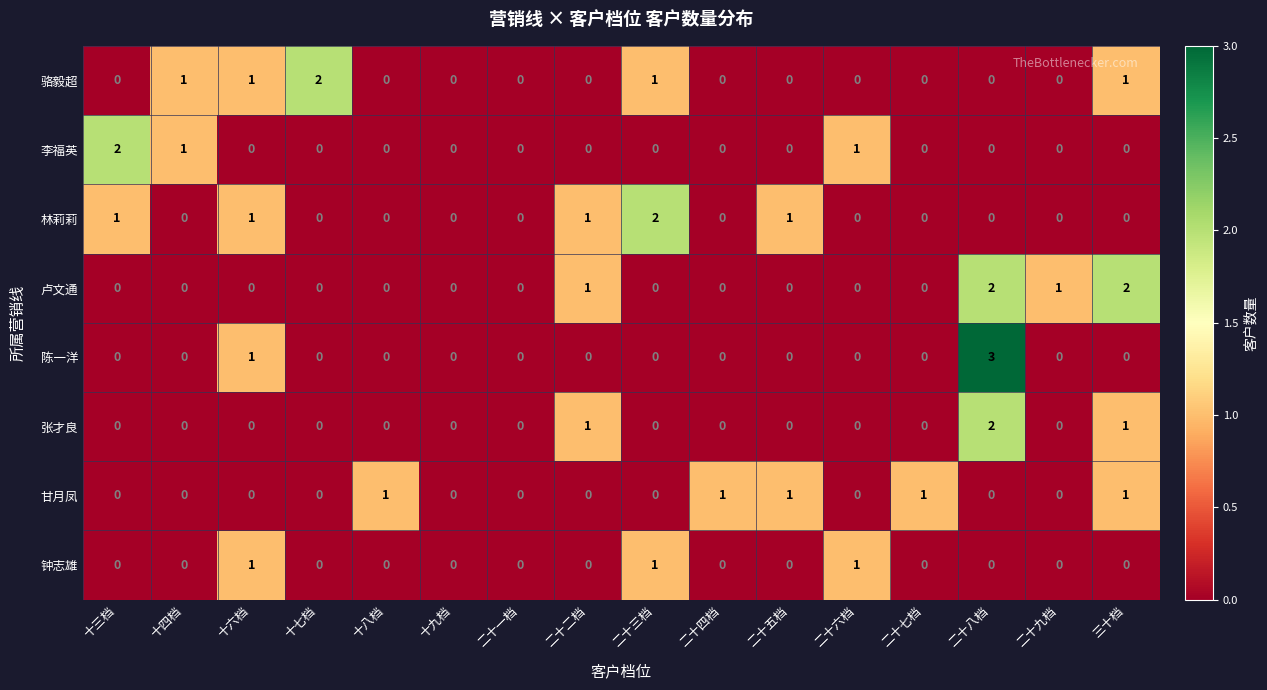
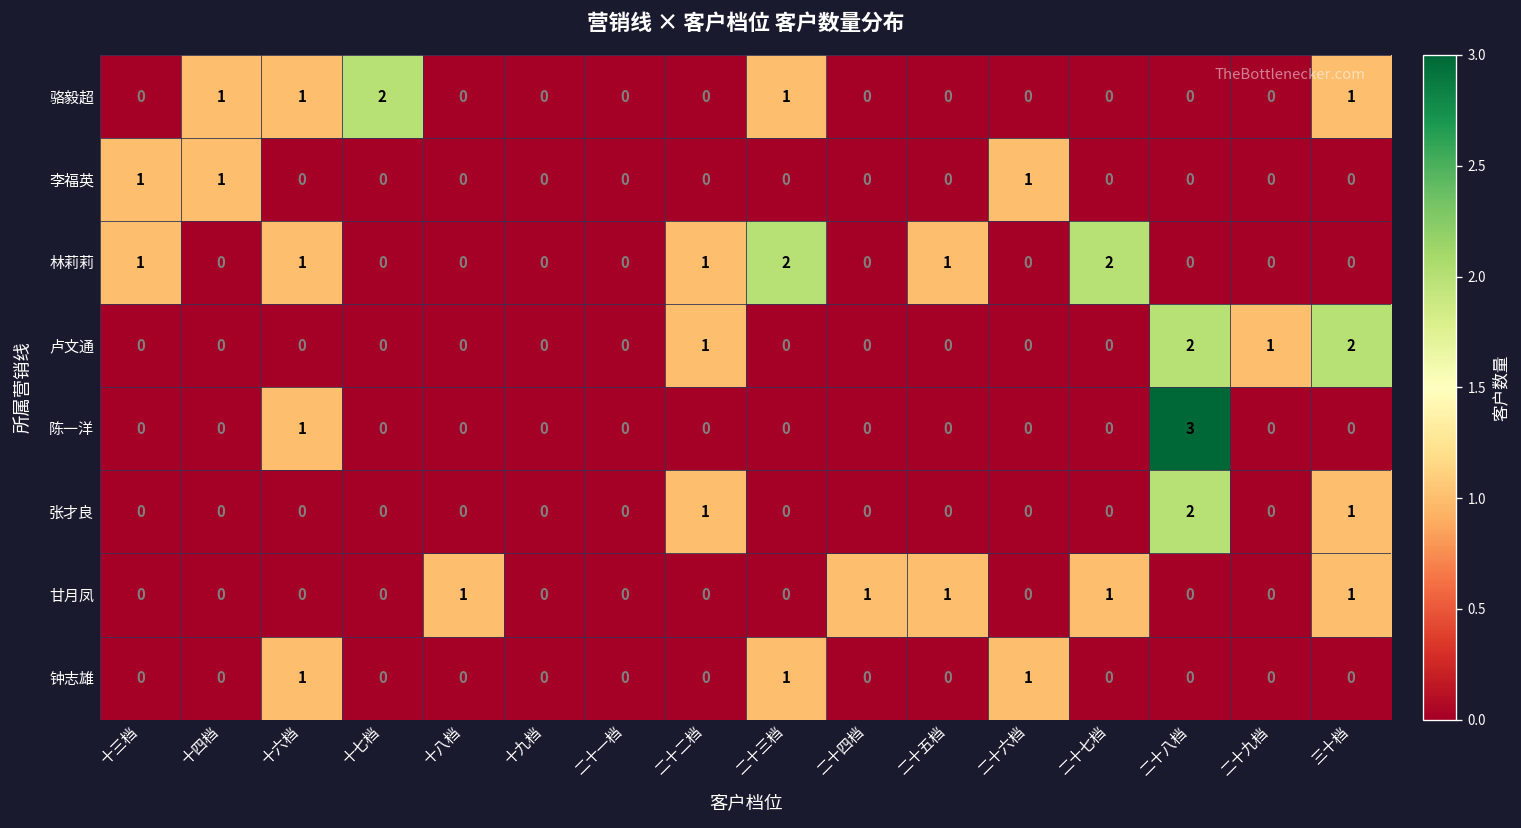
李福英, 十三档: 2 -> 1
林莉莉, 二十七档: 0 -> 2
